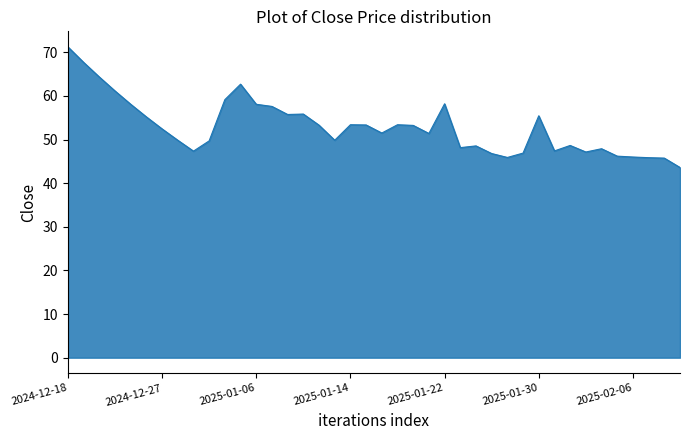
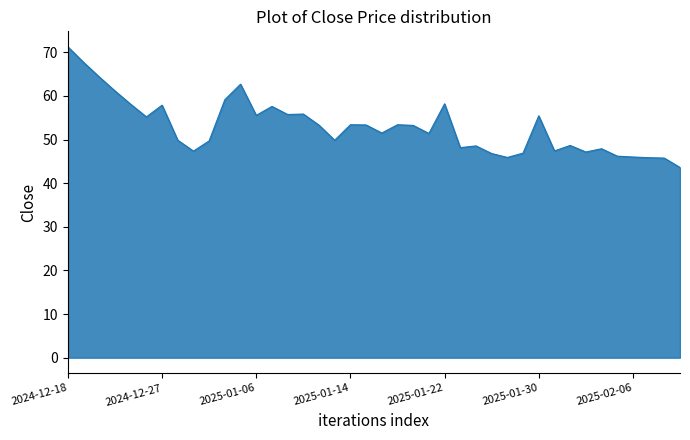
2024-12-27: 52 -> 58
2025-01-06: 58 -> 56
